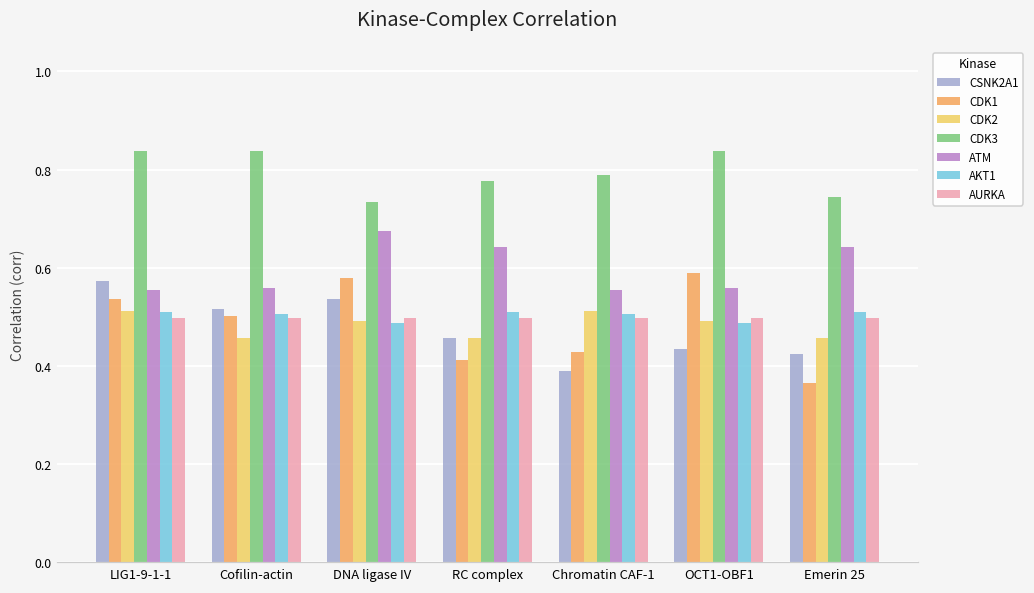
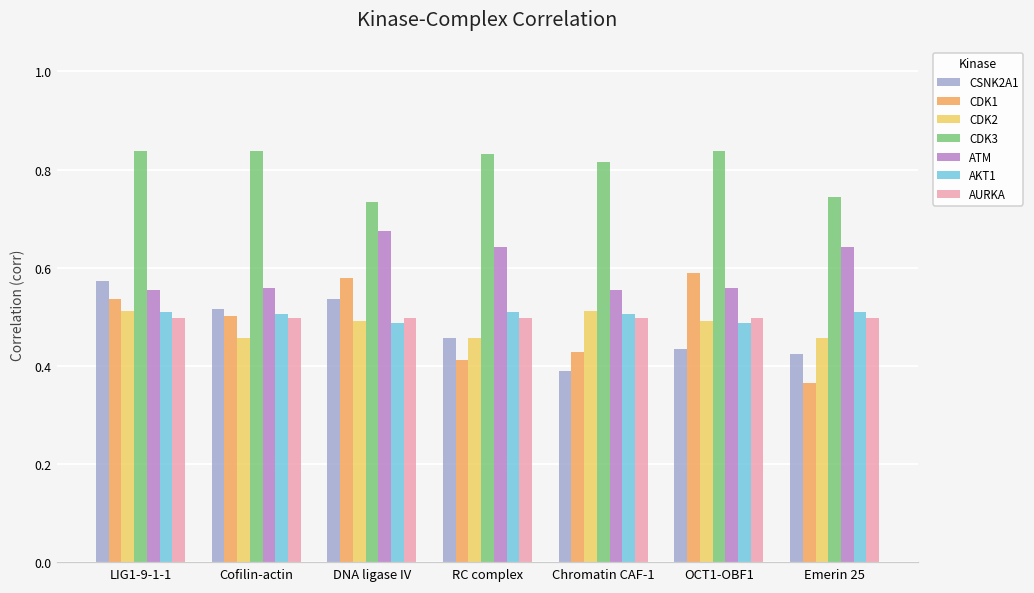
CDK3, RC complex: 0.78 -> 0.83
CDK3, Chromatin CAF-1: 0.79 -> 0.82
